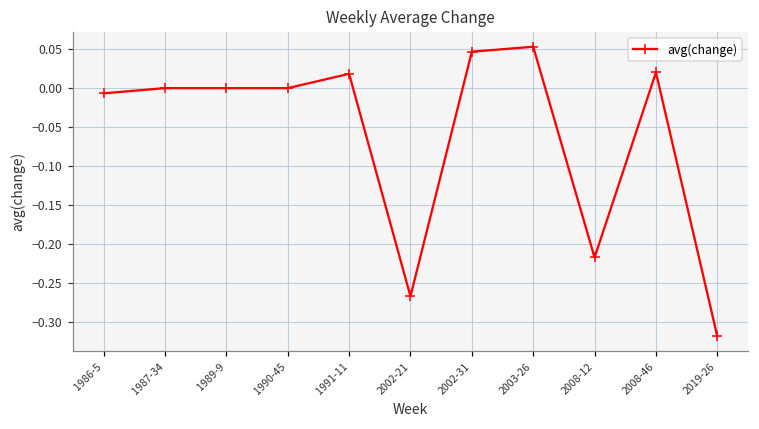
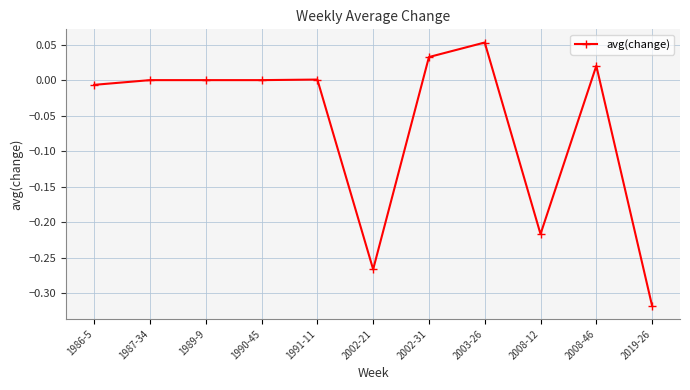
1991-11: 0.02 -> 0.00
2002-31: 0.05 -> 0.03
